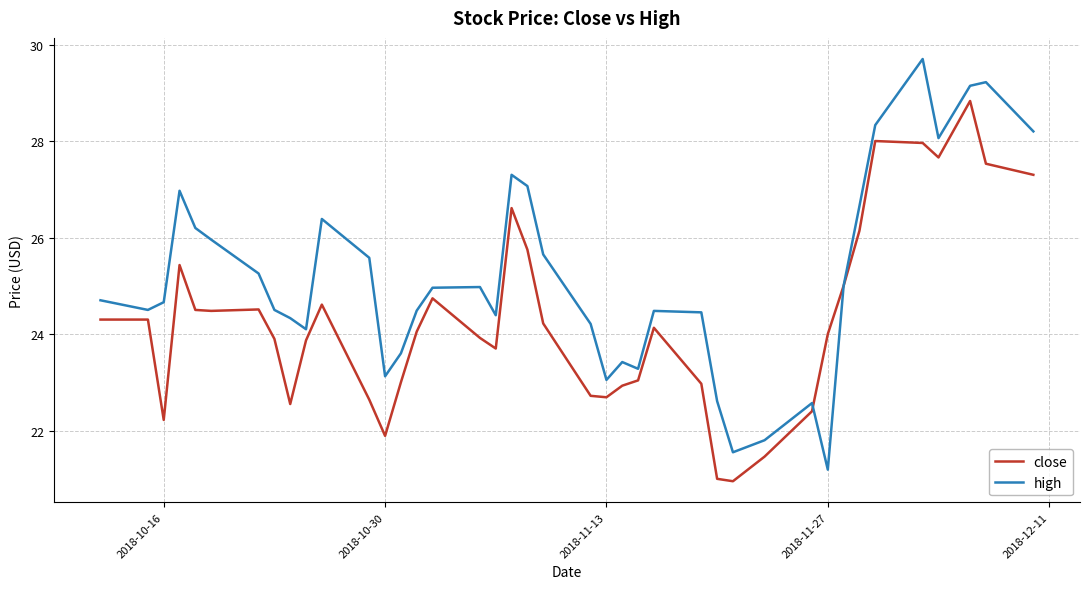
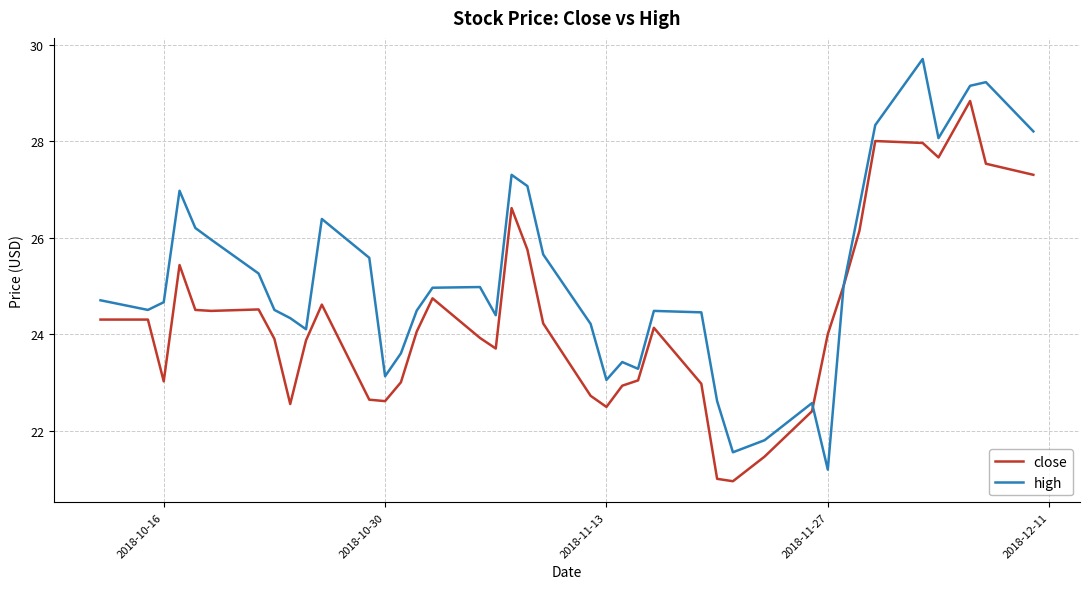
close, 2018-10-16: 22.2 -> 23.0
close, 2018-10-30: 21.9 -> 22.6
close, 2018-11-13: 22.7 -> 22.5
